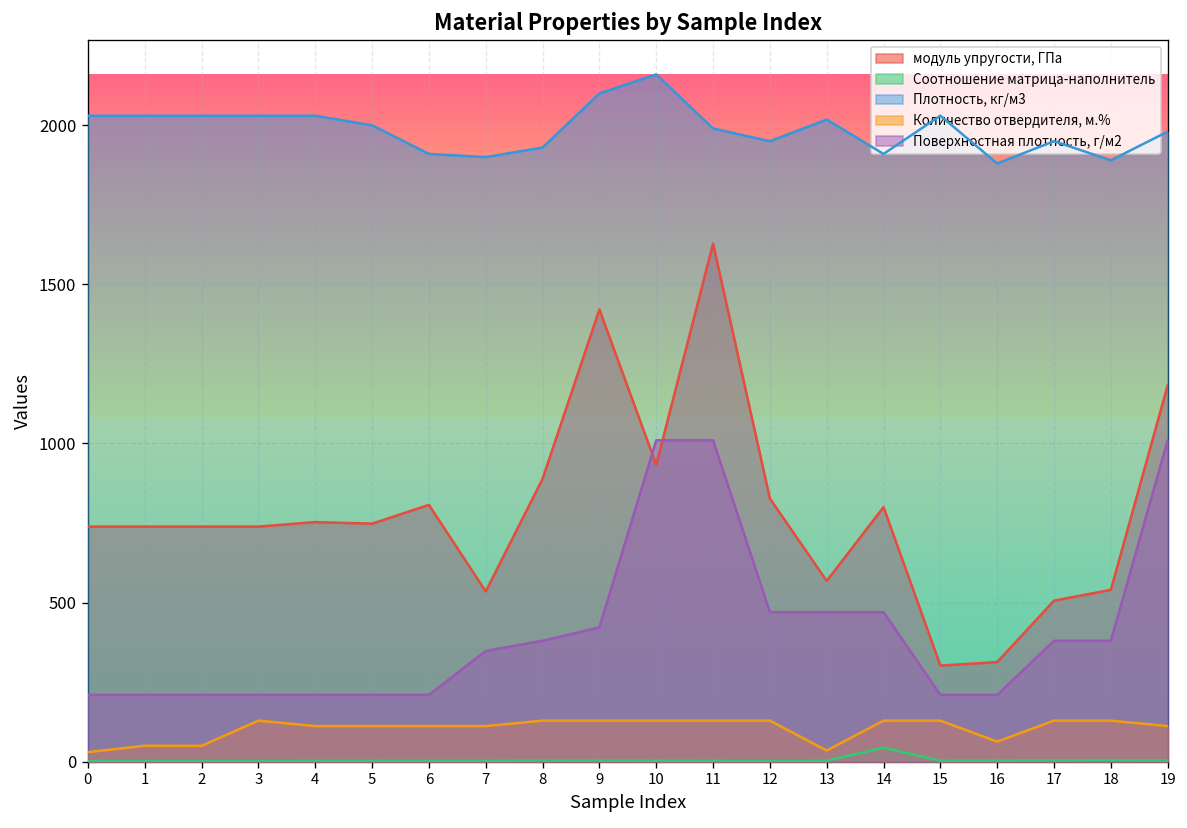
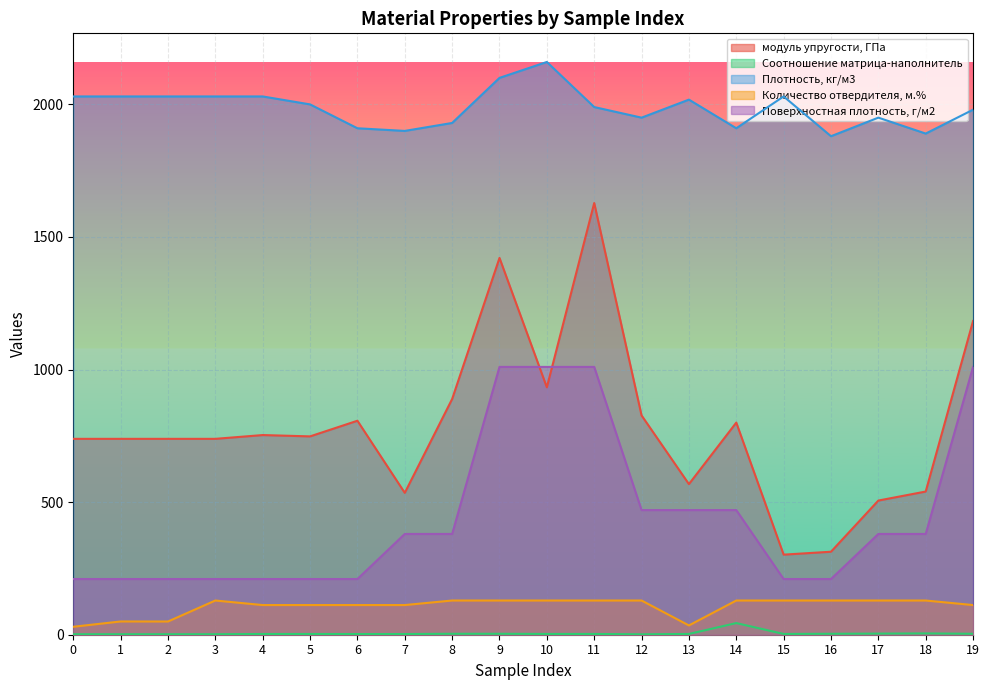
Поверхностная плотность, г/м2, 7: 350 -> 380
Поверхностная плотность, г/м2, 9: 420 -> 1010
Количество отвердителя, м.%, 16: 60 -> 130
